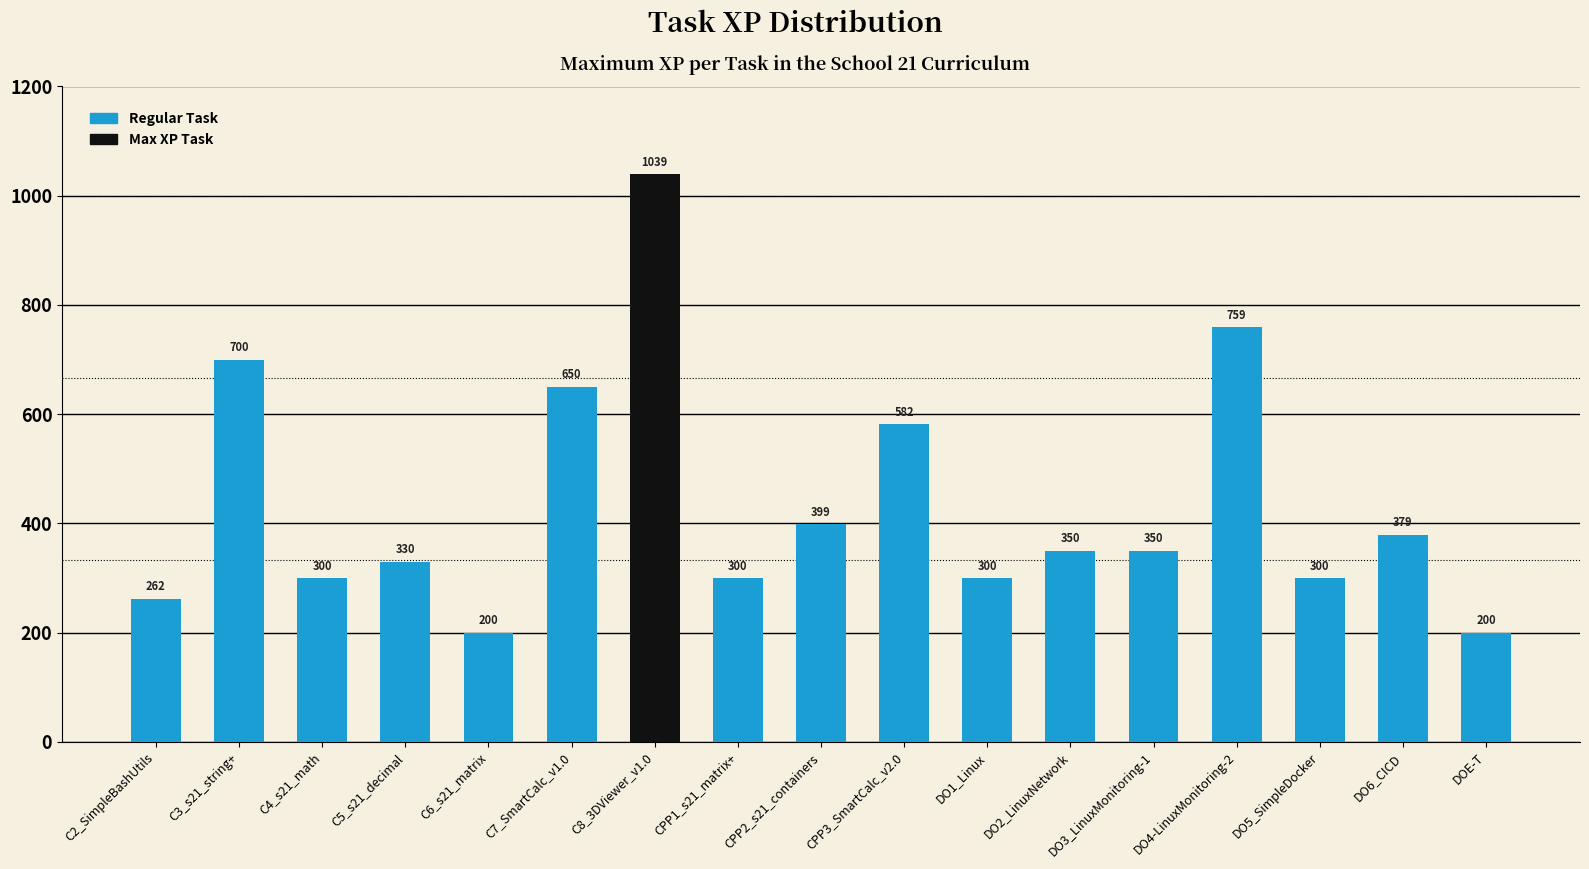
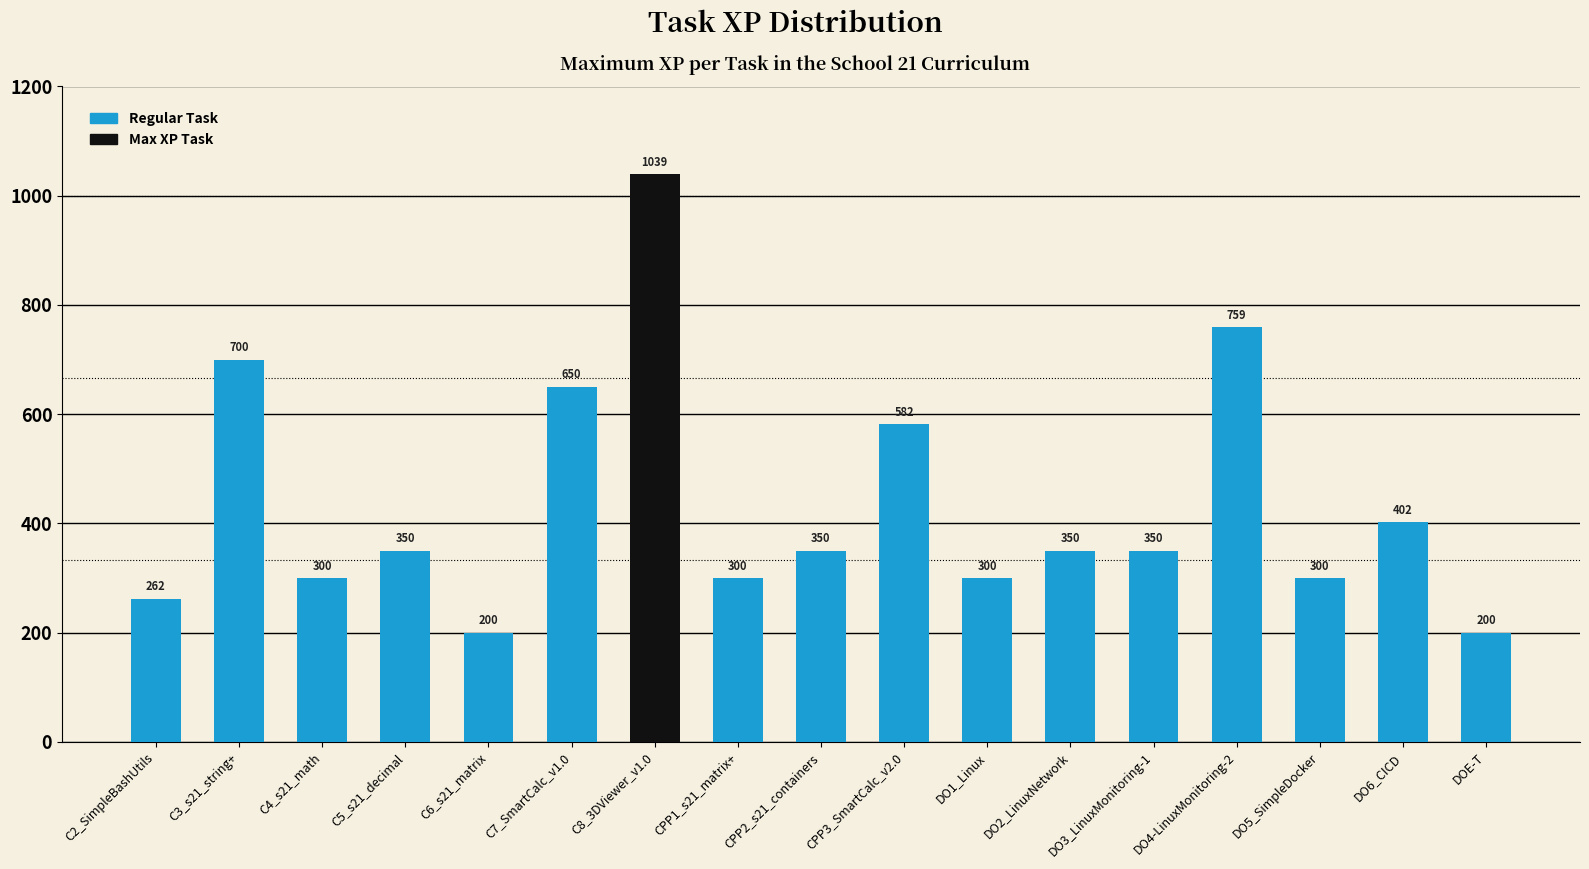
C5_s21_decimal: 330 -> 350
CPP2_s21_containers: 399 -> 350
DO6_CICD: 379 -> 402
